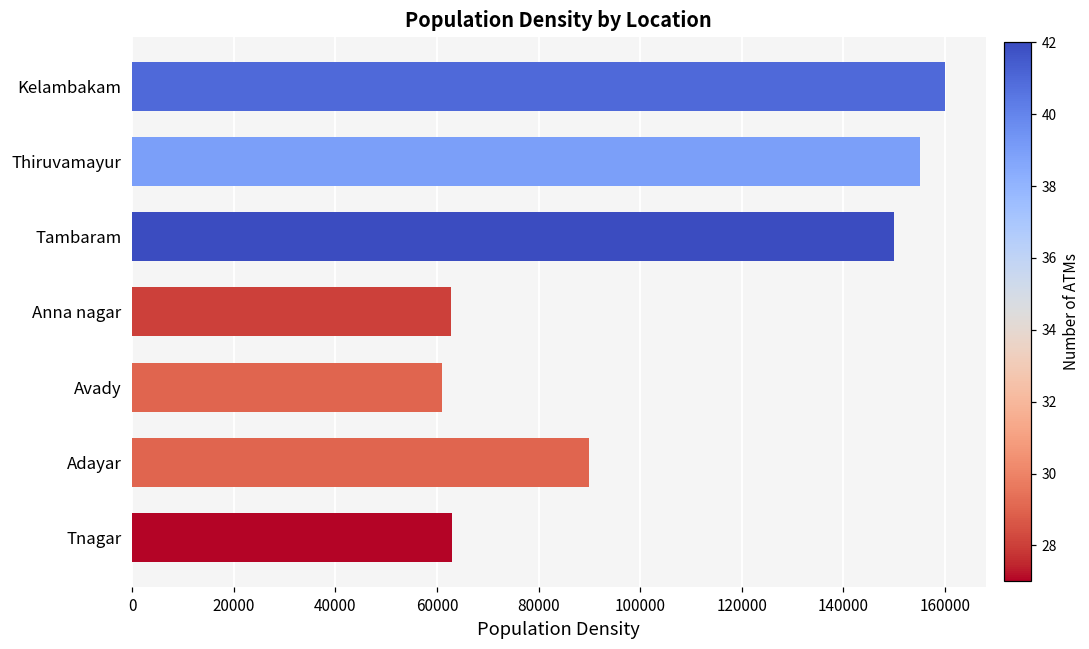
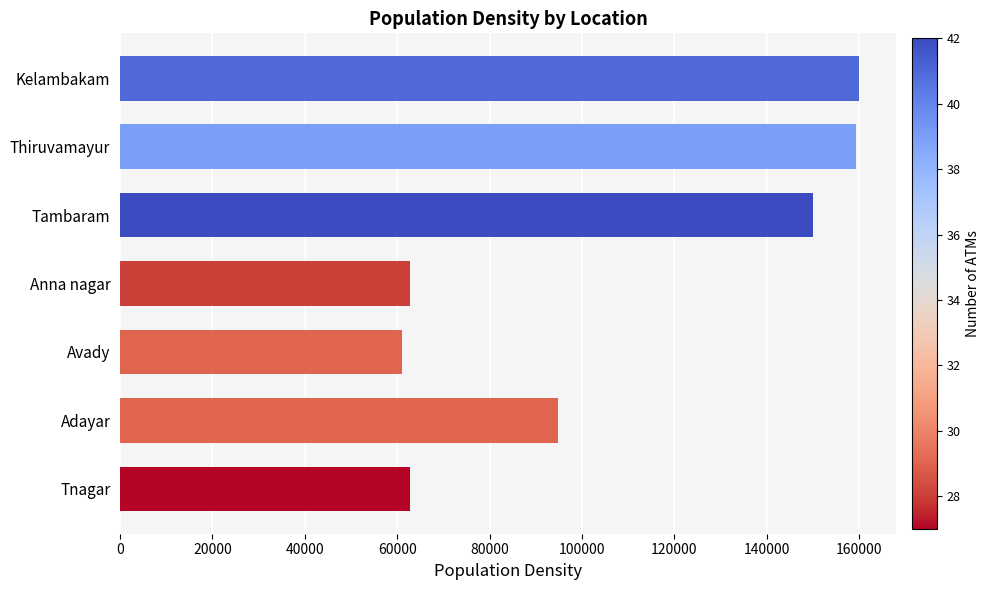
Thiruvamayur: 155000 -> 159000
Adayar: 90000 -> 95000
